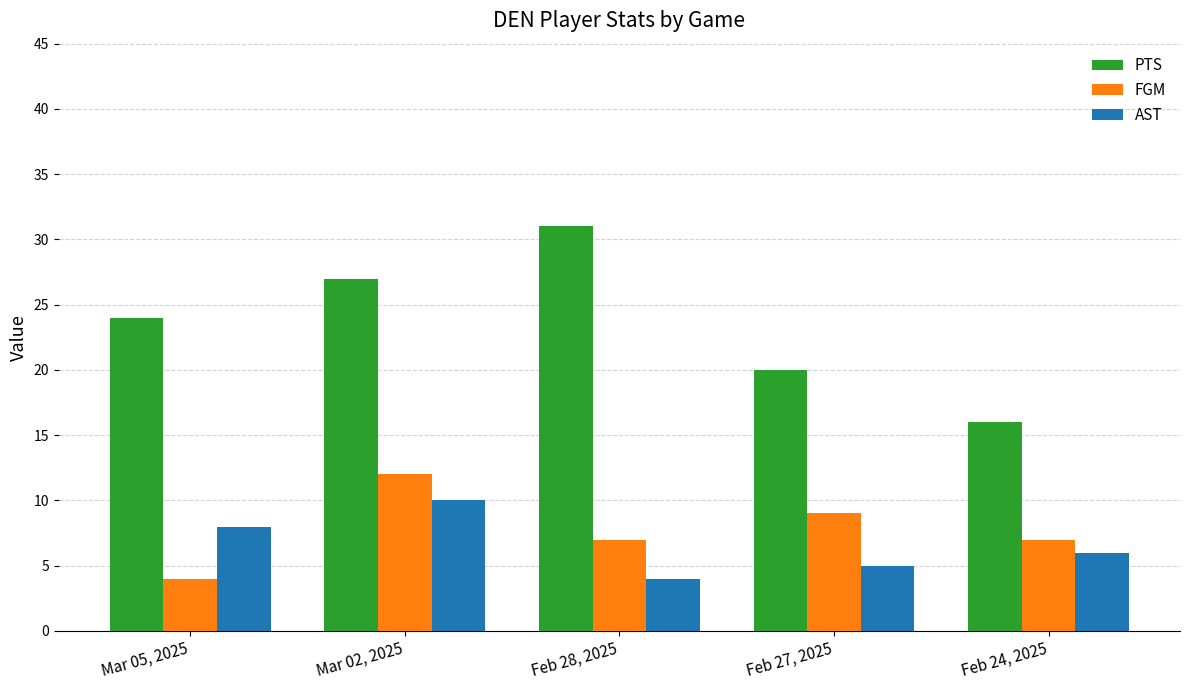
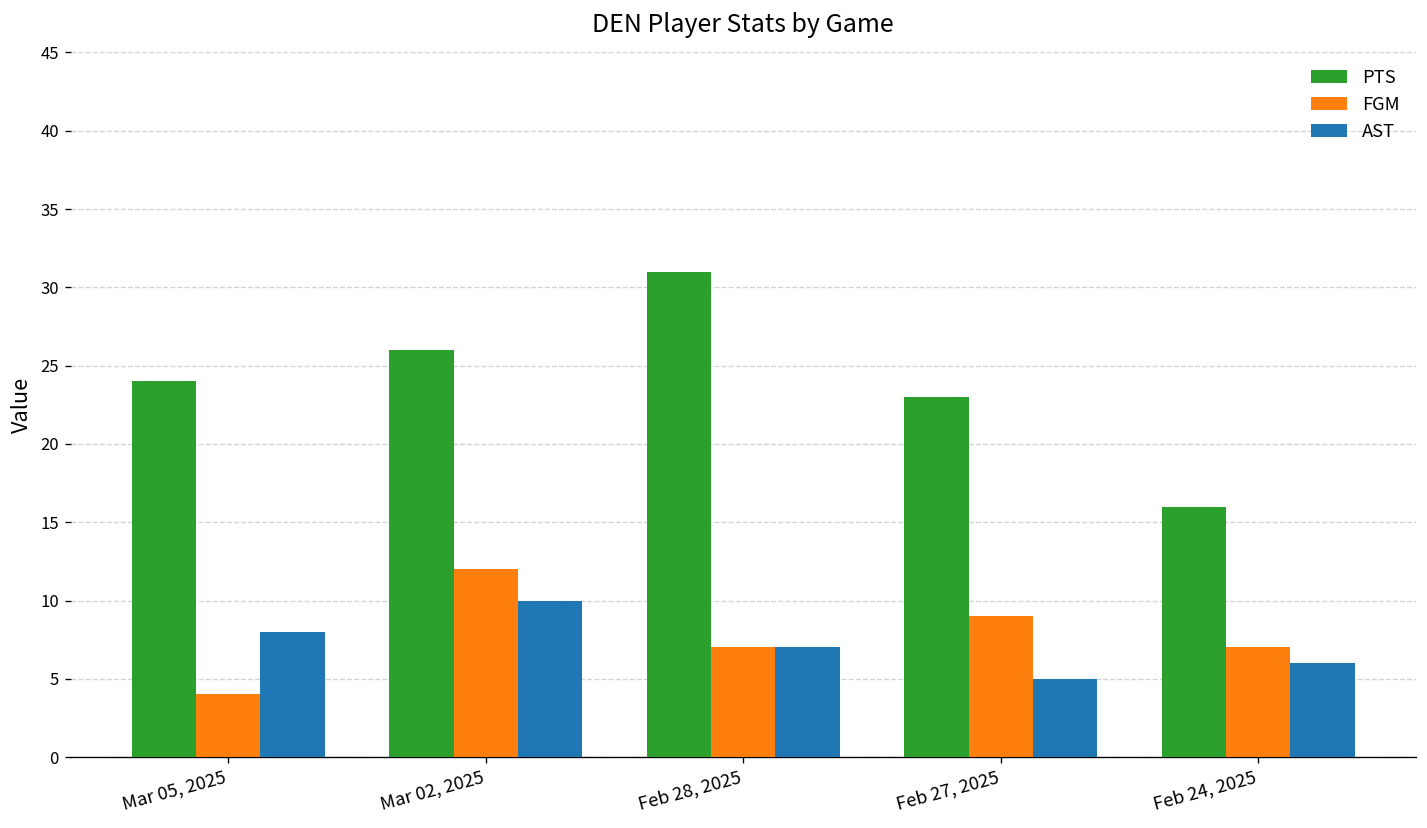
PTS, Mar 02, 2025: 27 -> 26
AST, Feb 28, 2025: 4 -> 7
PTS, Feb 27, 2025: 20 -> 23
